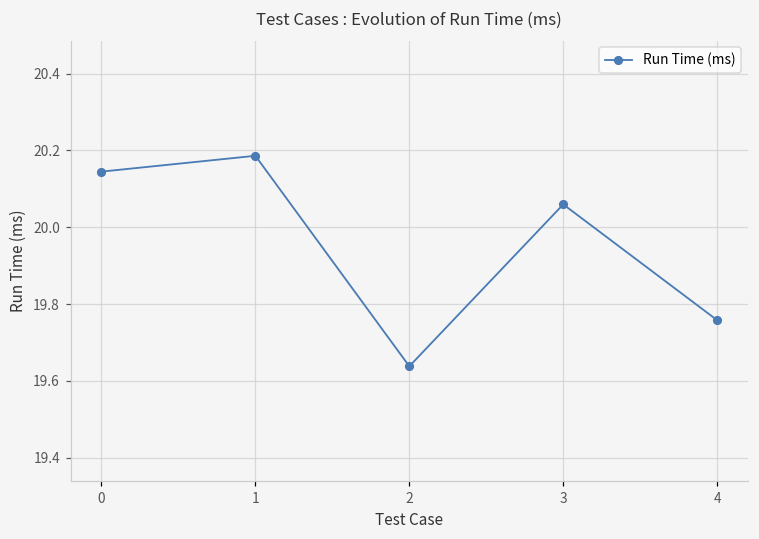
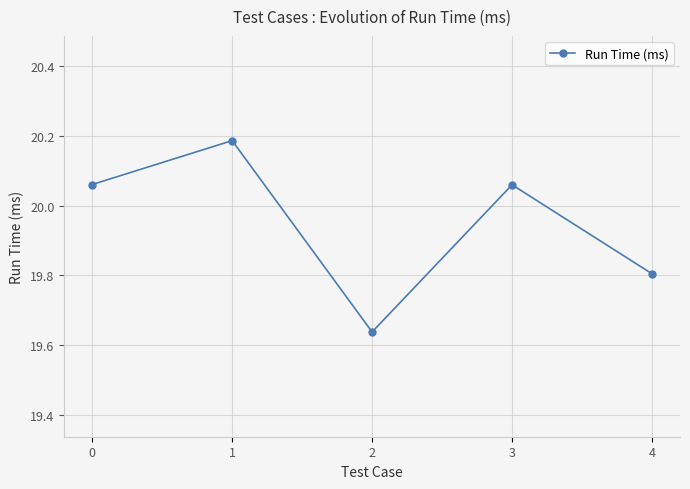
0: 20.14 -> 20.06
4: 19.76 -> 19.80
